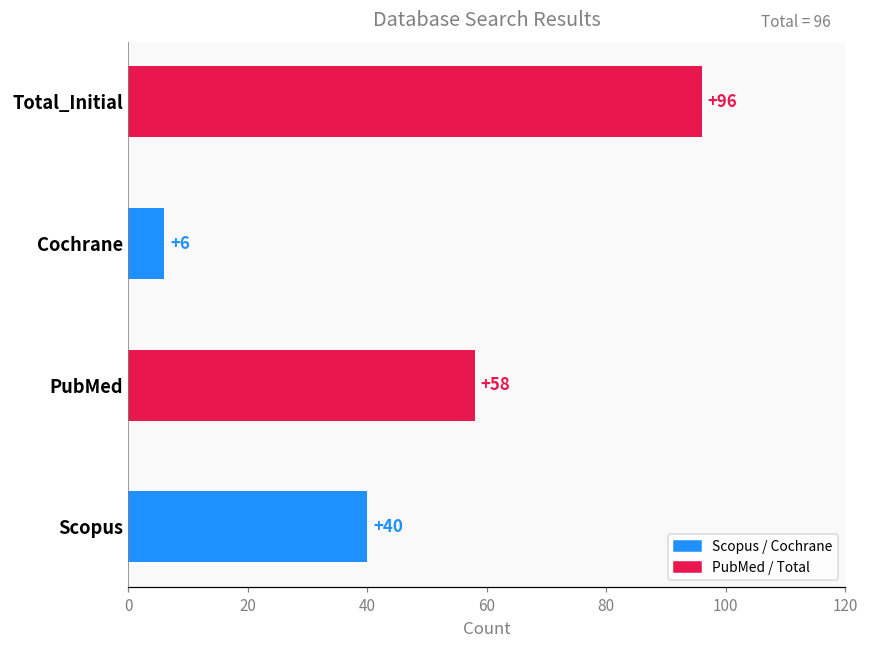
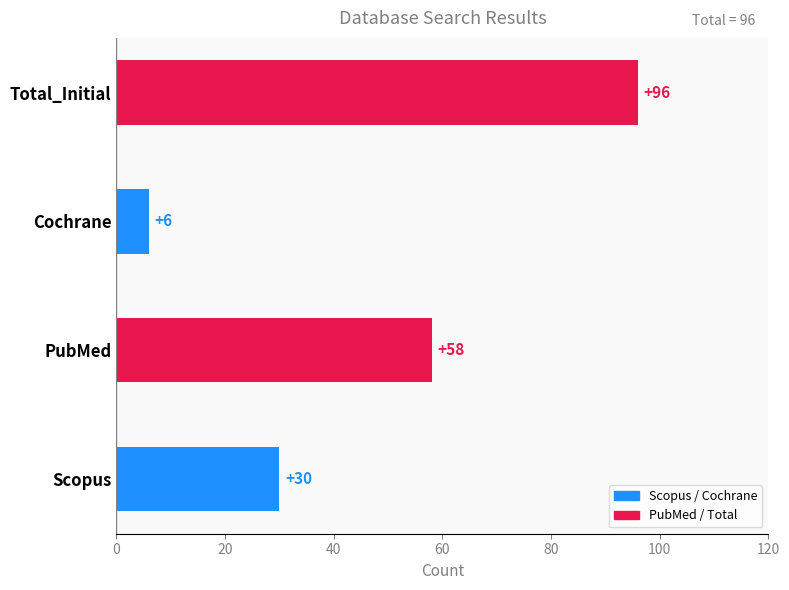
Scopus: +40 -> +30
